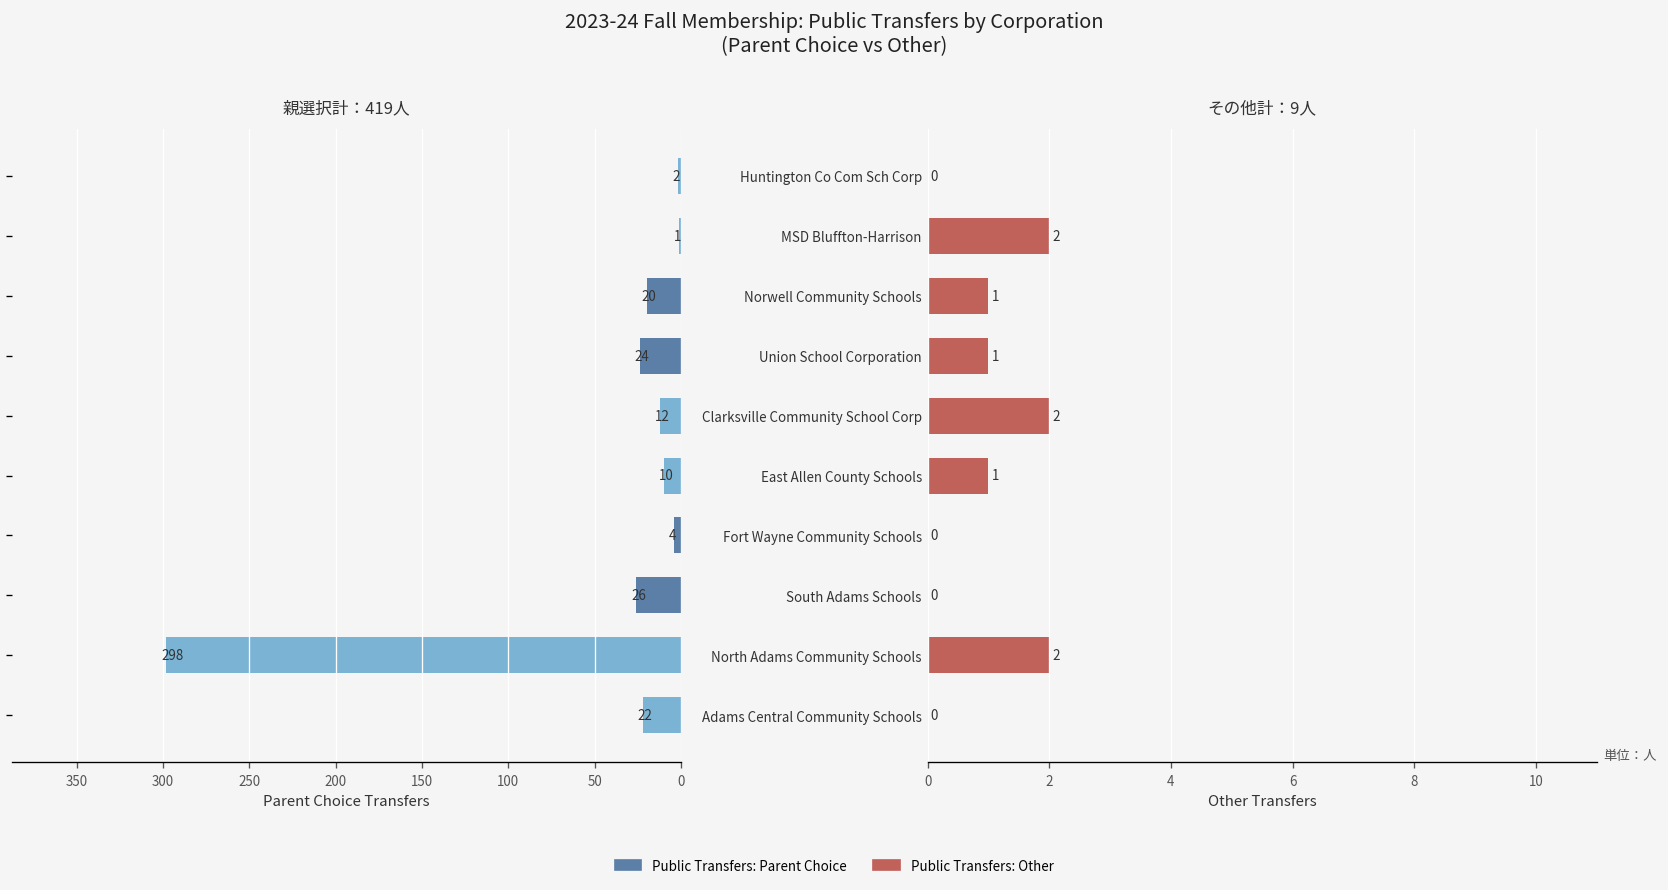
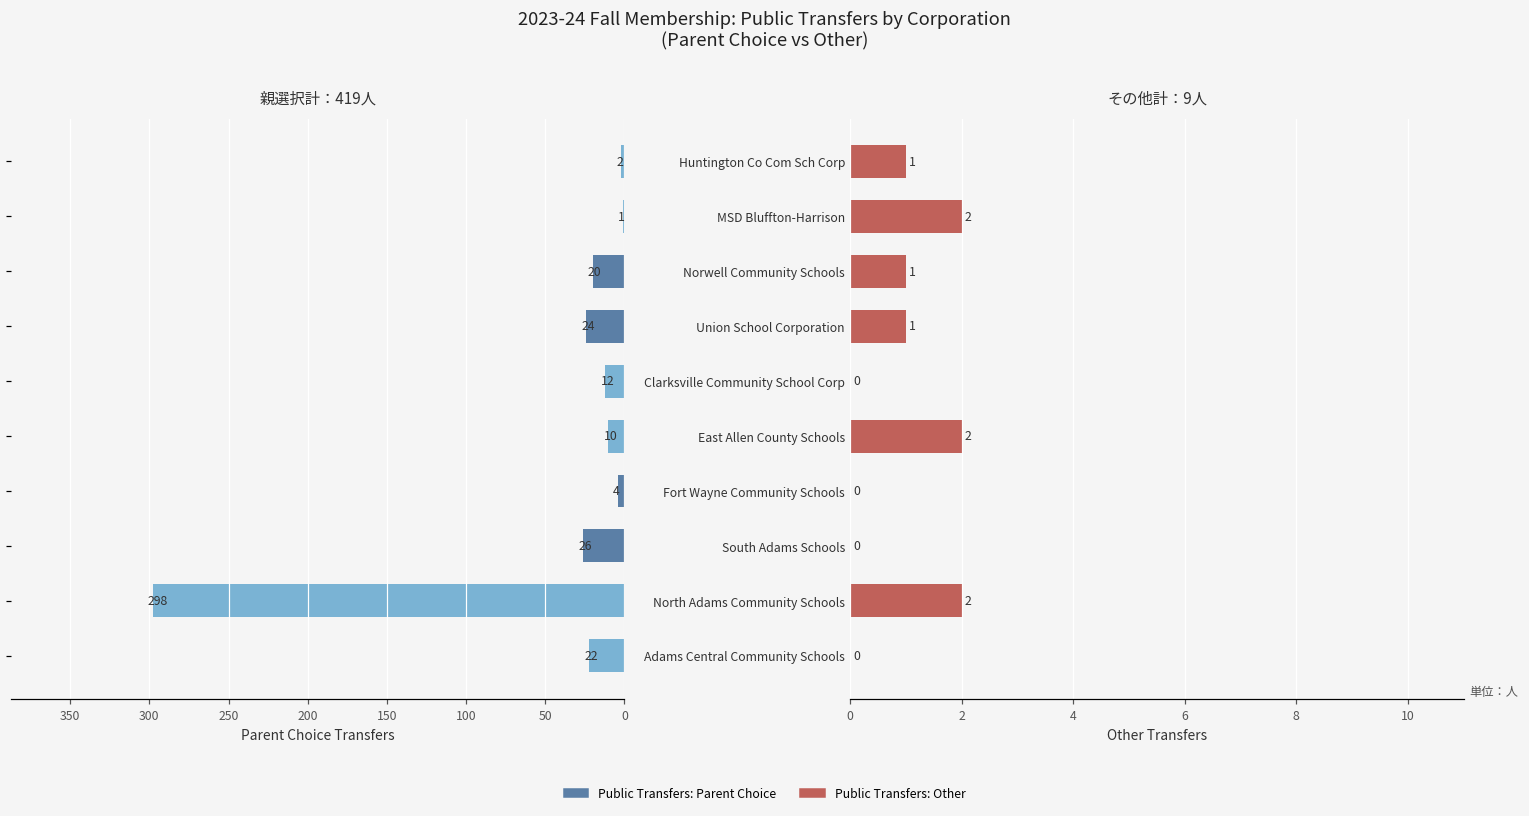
その他計：9人, Huntington Co Com Sch Corp: 0 -> 1
その他計：9人, Clarksville Community School Corp: 2 -> 0
その他計：9人, East Allen County Schools: 1 -> 2
